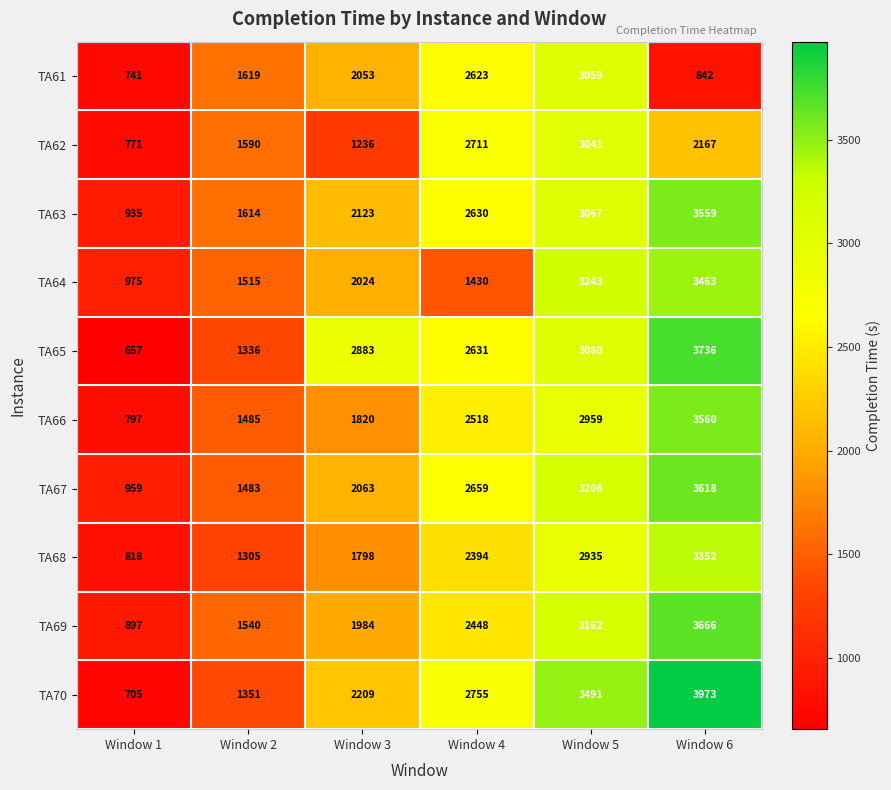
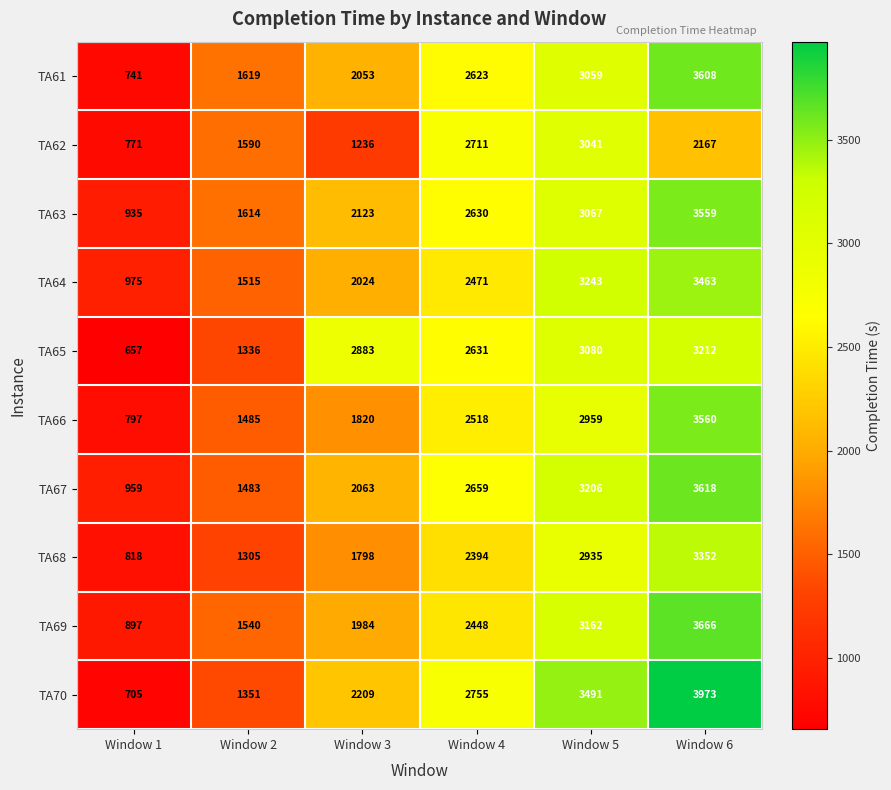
TA61, Window 6: 842 -> 3608
TA64, Window 4: 1430 -> 2471
TA65, Window 6: 3736 -> 3212
